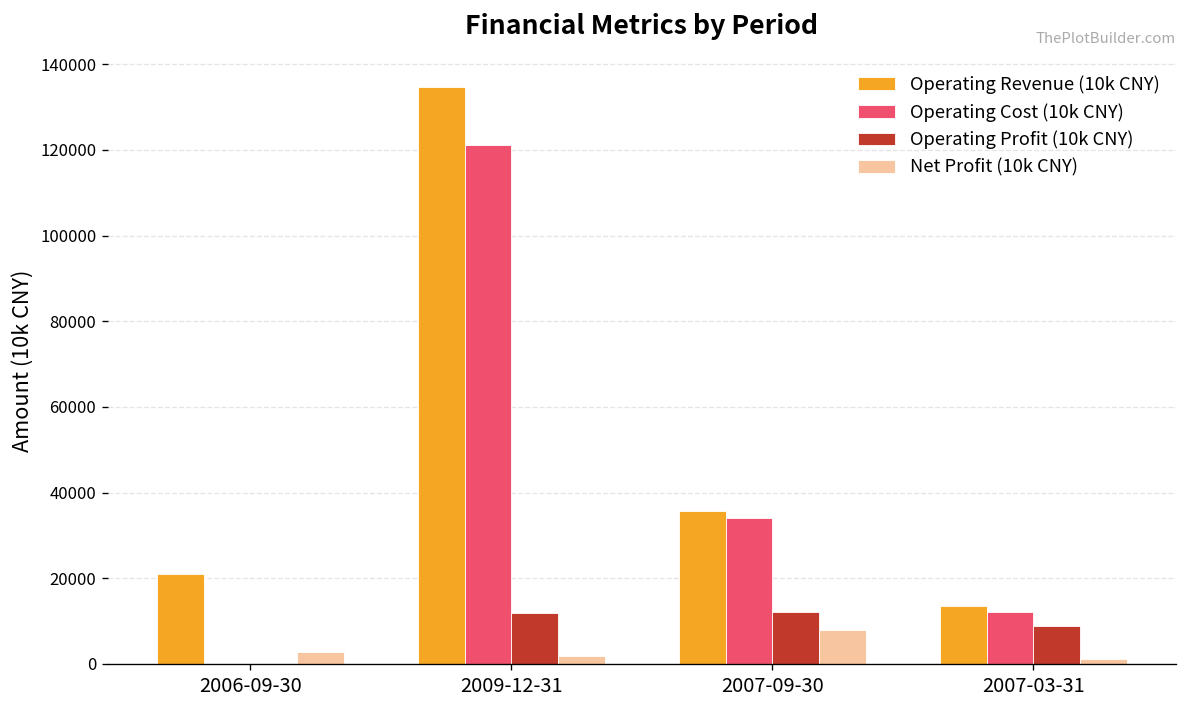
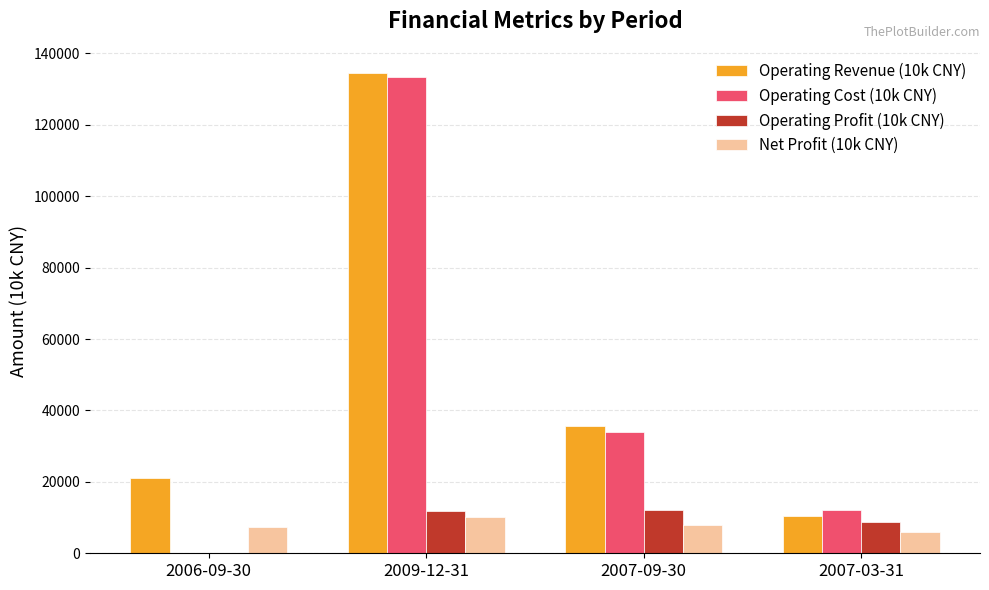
Net Profit (10k CNY), 2006-09-30: 3000 -> 7000
Operating Cost (10k CNY), 2009-12-31: 121000 -> 133000
Net Profit (10k CNY), 2009-12-31: 2000 -> 10000
Operating Revenue (10k CNY), 2007-03-31: 13000 -> 10000
Net Profit (10k CNY), 2007-03-31: 1000 -> 6000
